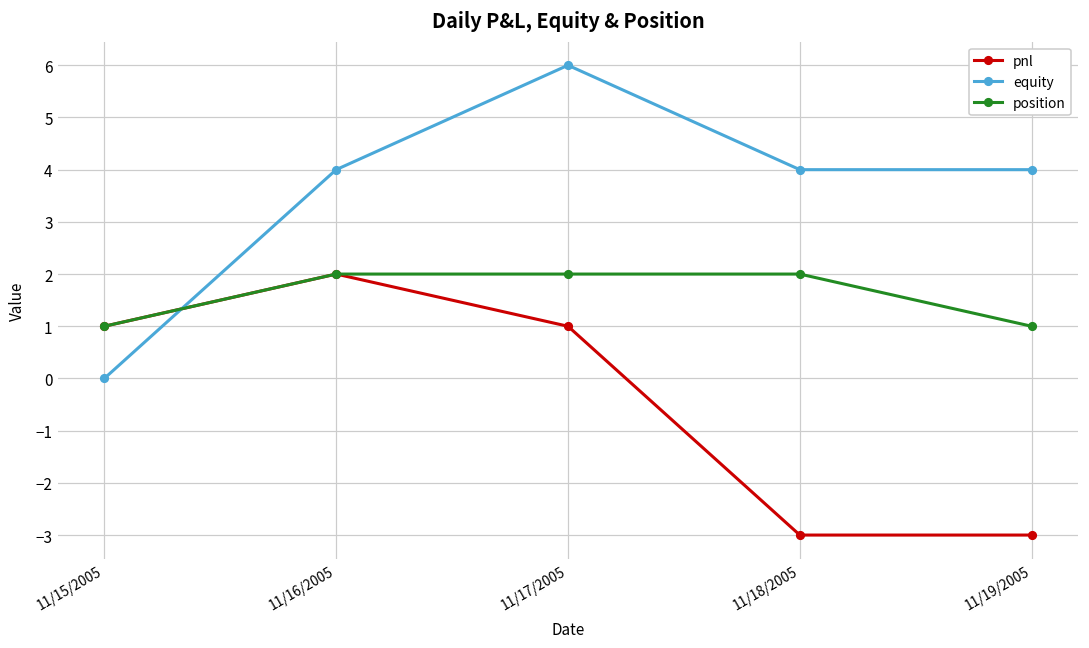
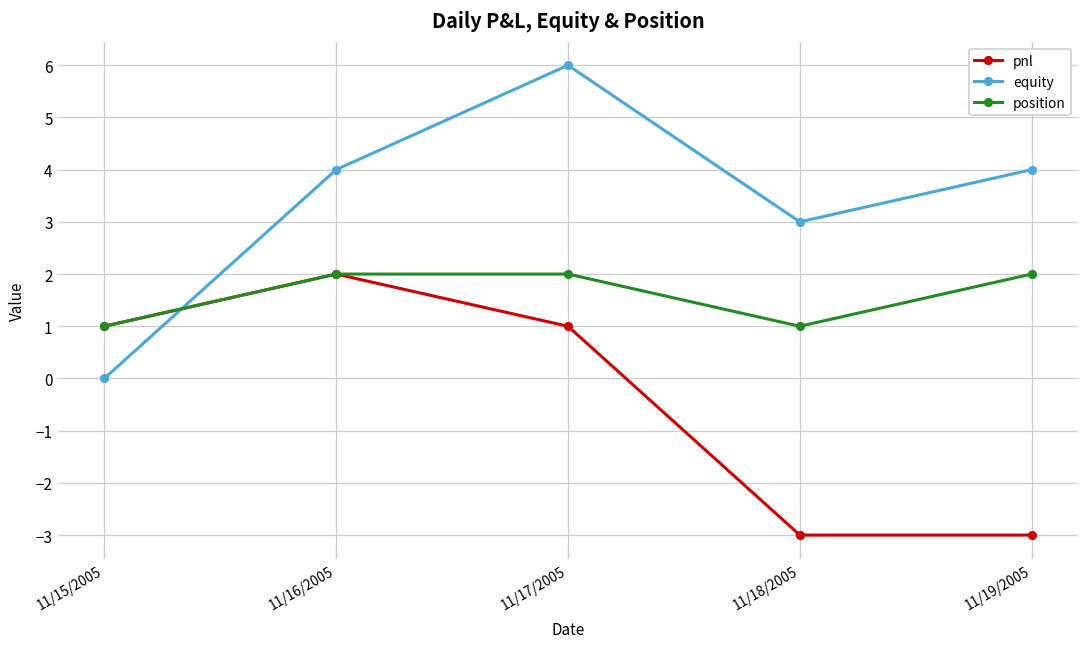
equity, 11/18/2005: 4 -> 3
position, 11/18/2005: 2 -> 1
position, 11/19/2005: 1 -> 2
